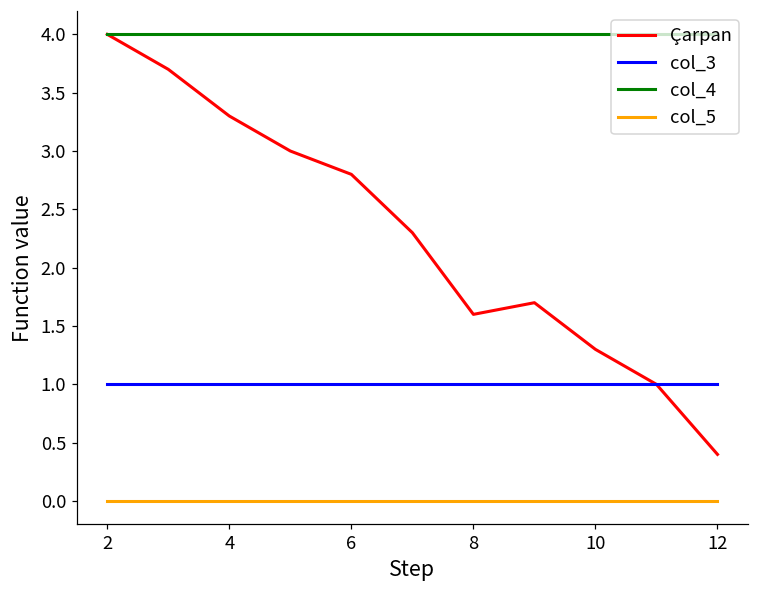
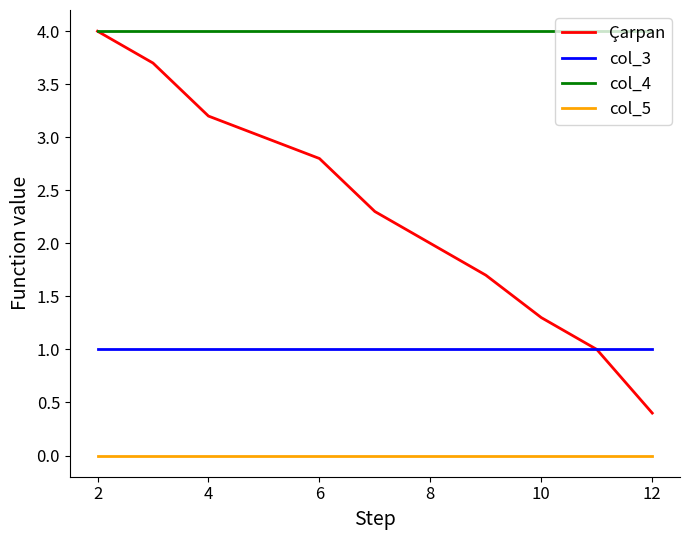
Çarpan, 4: 3.3 -> 3.2
Çarpan, 8: 1.6 -> 2.0
